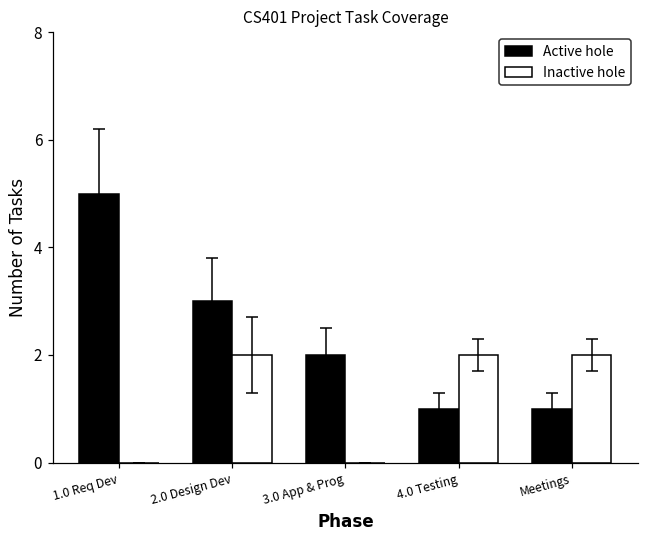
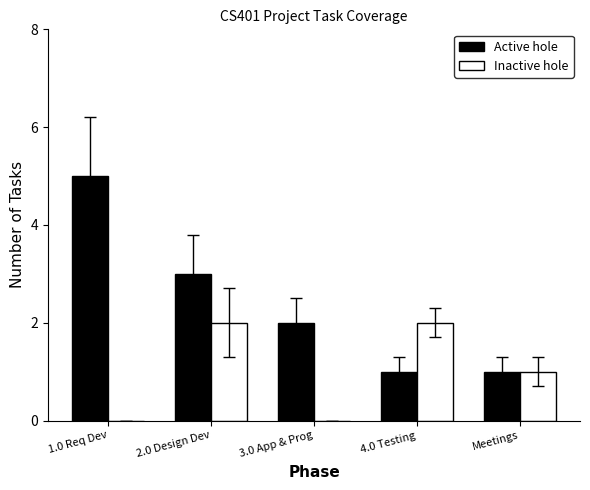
Inactive hole, Meetings: 2 -> 1
